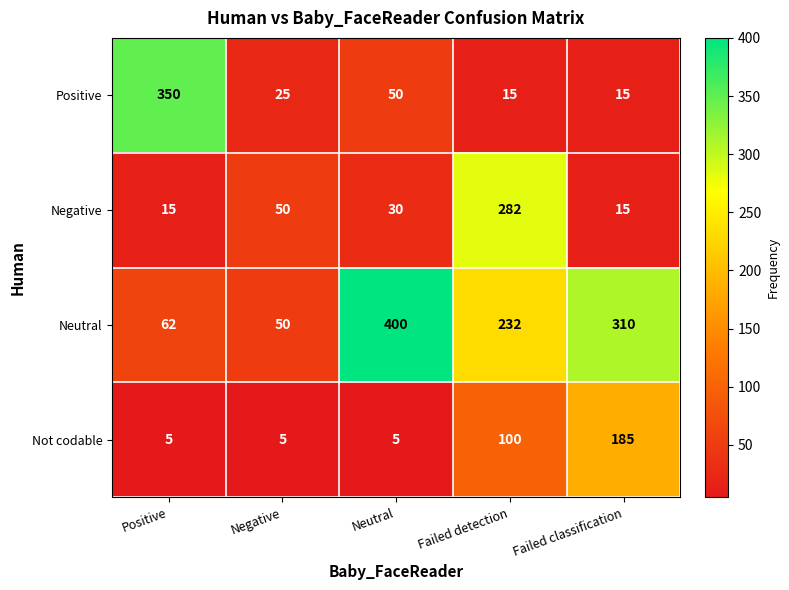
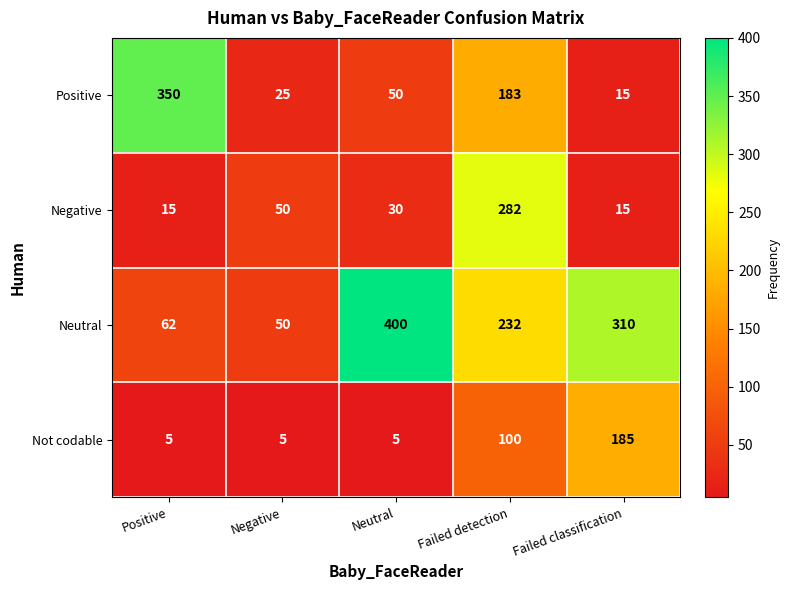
Positive, Failed detection: 15 -> 183
